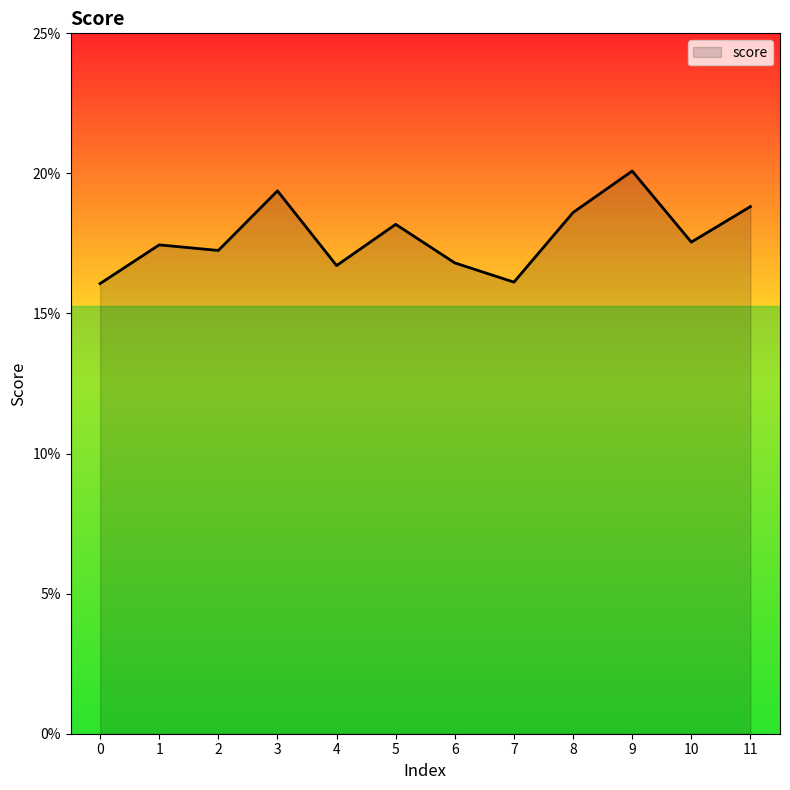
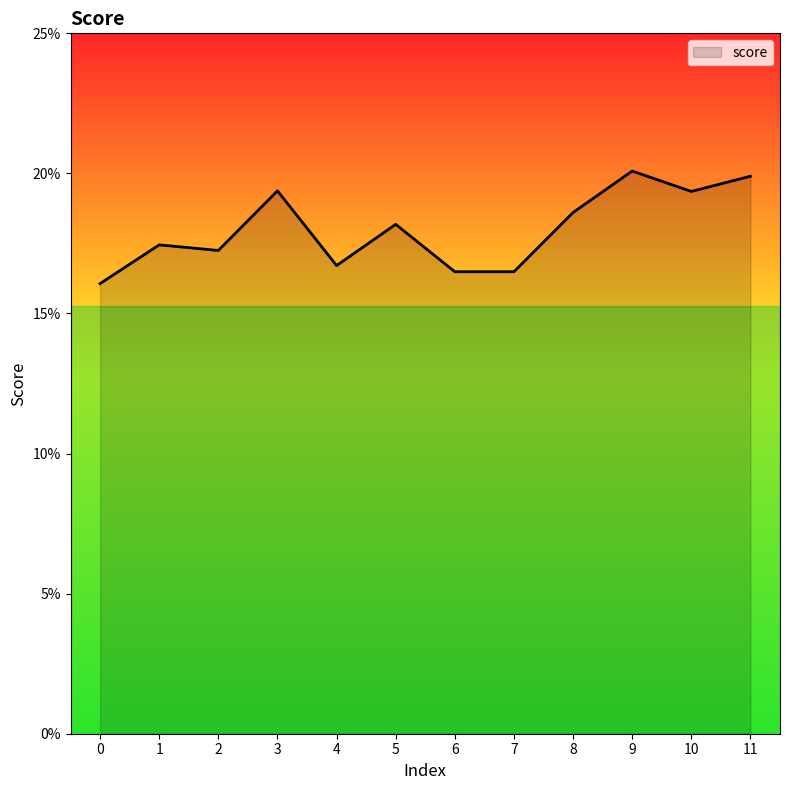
6: 16.8% -> 16.5%
7: 16.1% -> 16.5%
10: 17.5% -> 19.4%
11: 18.8% -> 19.9%
